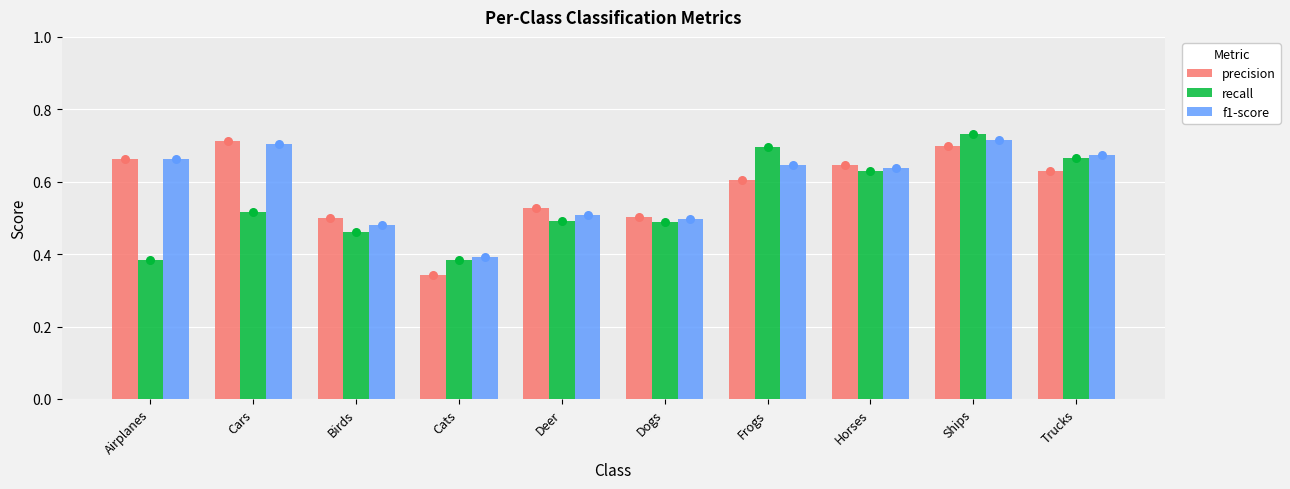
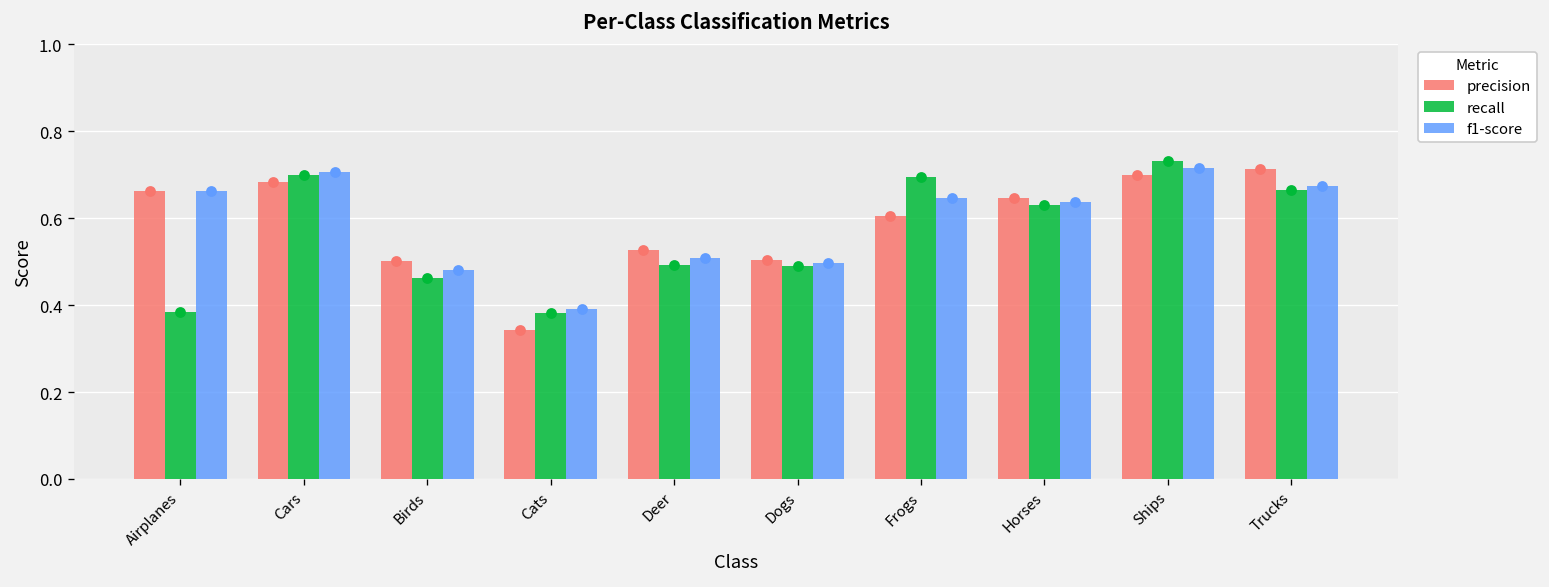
precision, Cars: 0.71 -> 0.68
recall, Cars: 0.52 -> 0.70
precision, Trucks: 0.63 -> 0.71
